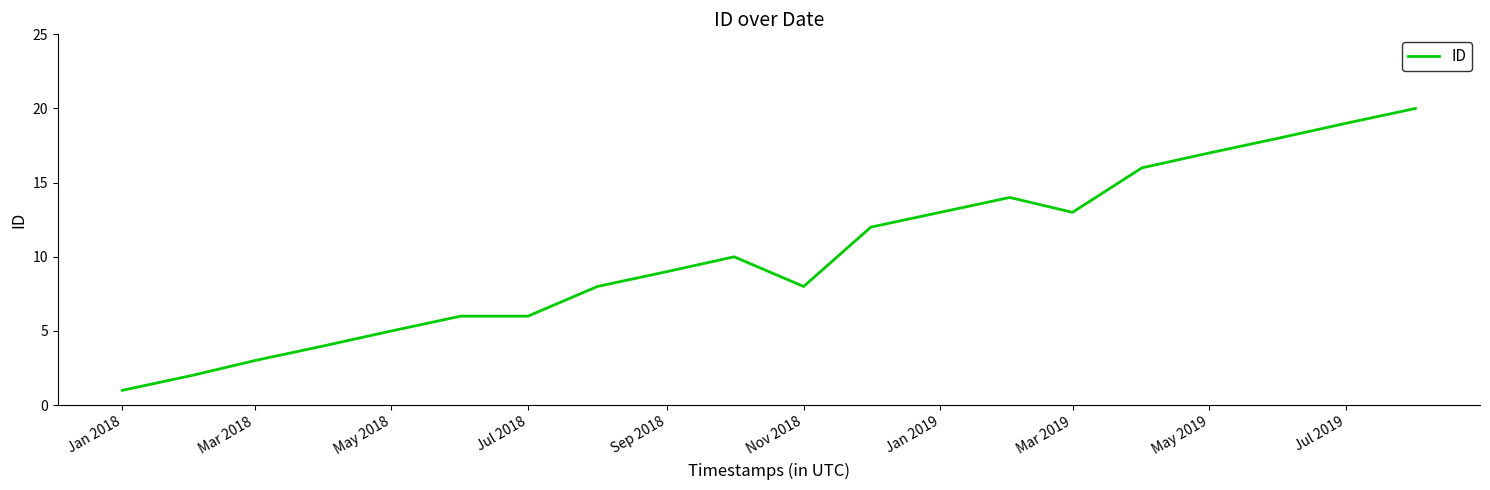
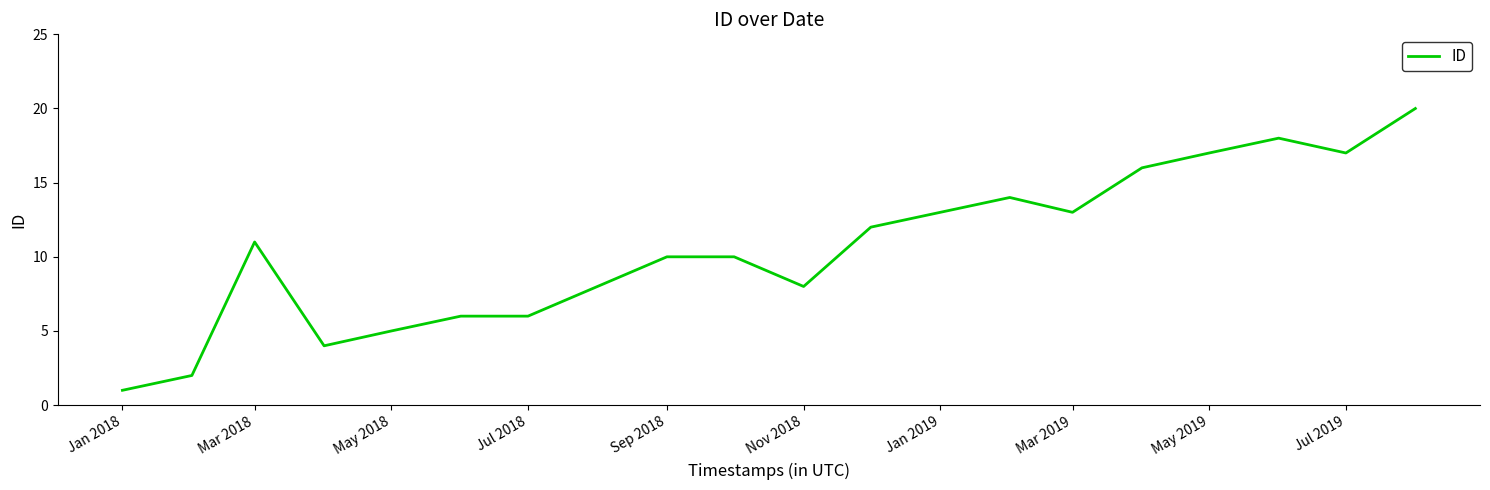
Mar 2018: 3 -> 11
Sep 2018: 9 -> 10
Jul 2019: 19 -> 17
